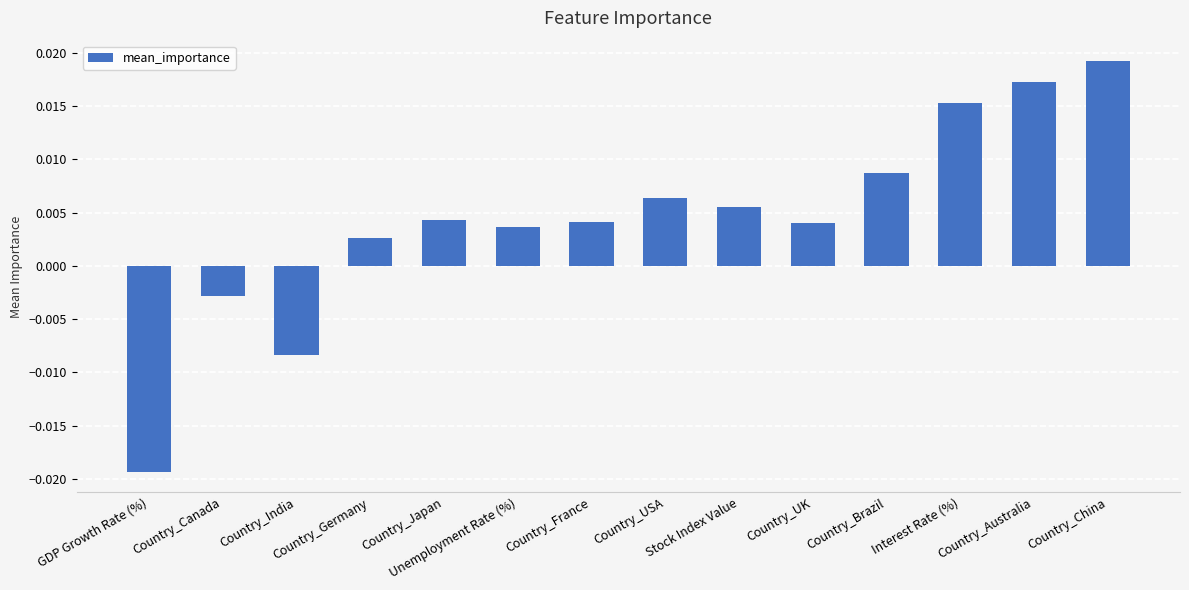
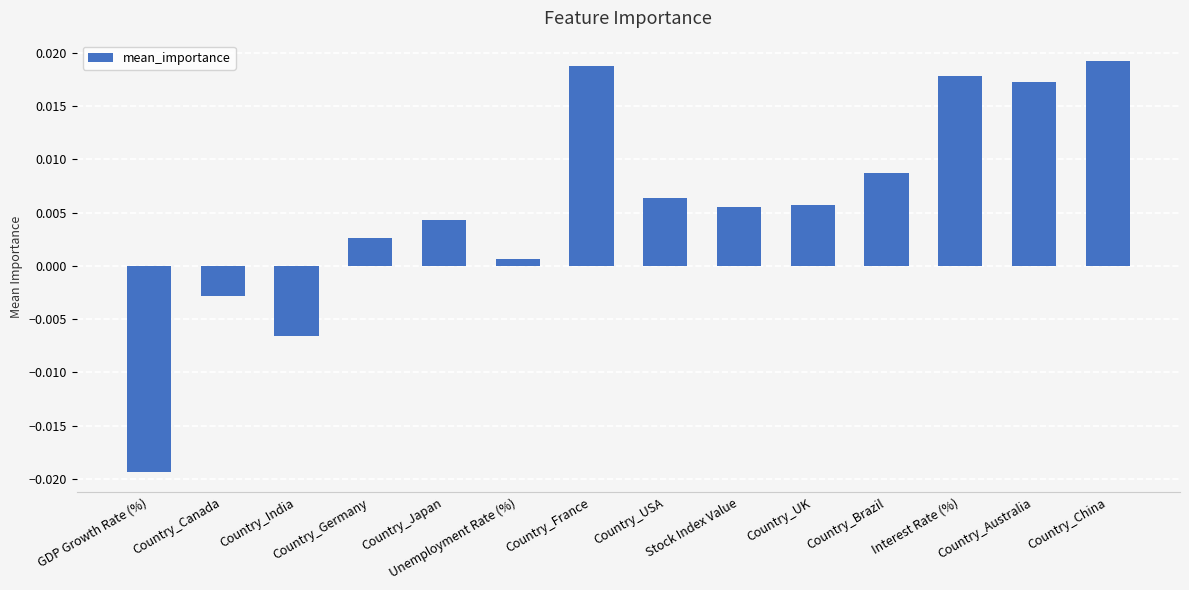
Country_India: -0.0083 -> -0.0065
Unemployment Rate (%): 0.0037 -> 0.0006
Country_France: 0.0041 -> 0.0187
Country_UK: 0.0040 -> 0.0057
Interest Rate (%): 0.0153 -> 0.0178
